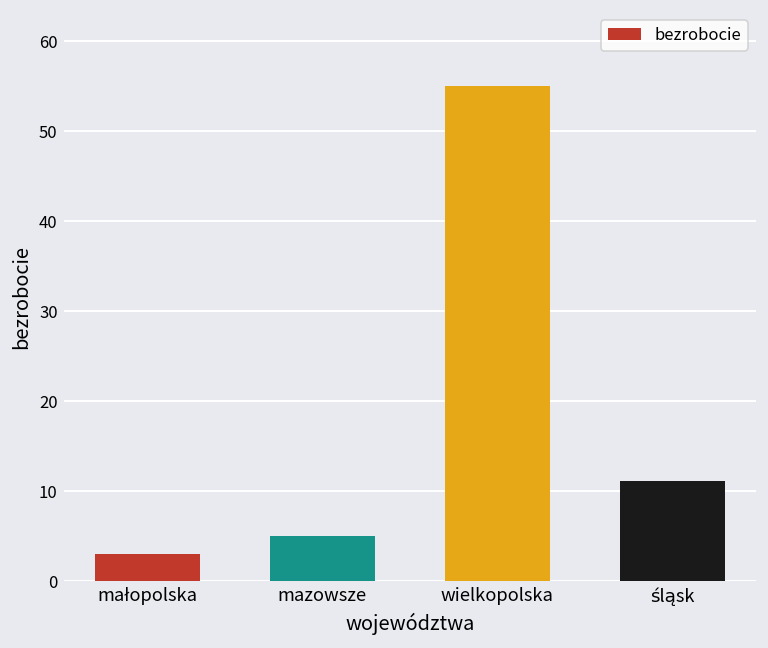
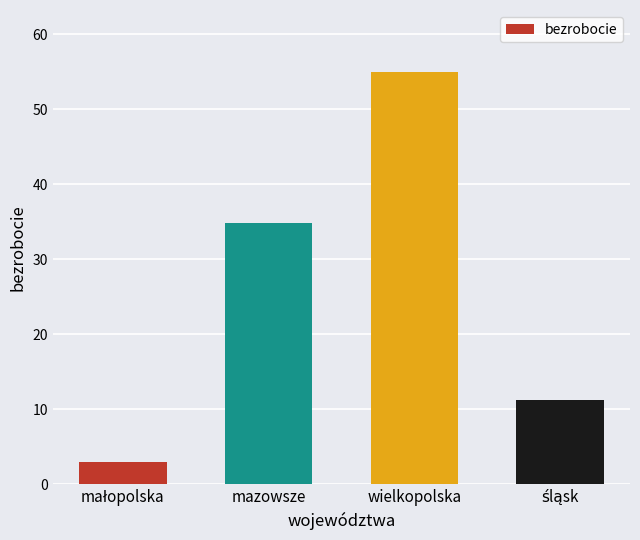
mazowsze: 5 -> 35
